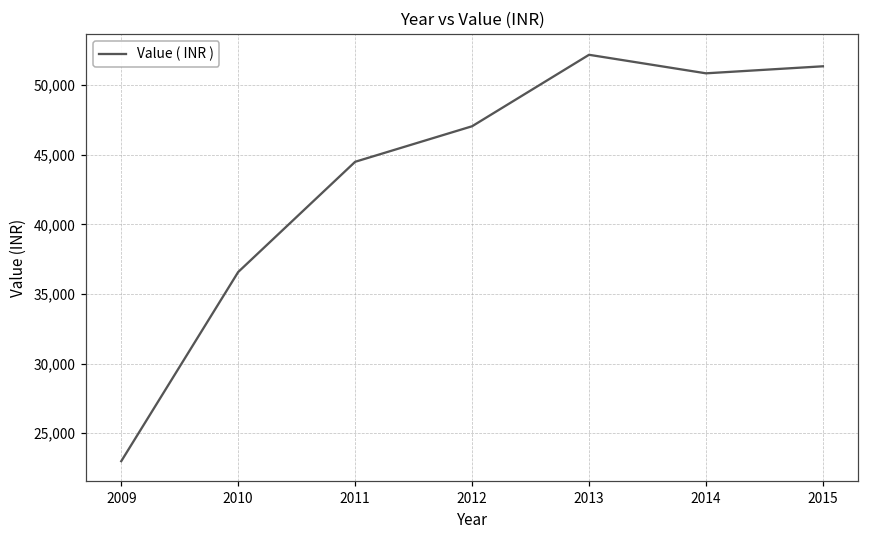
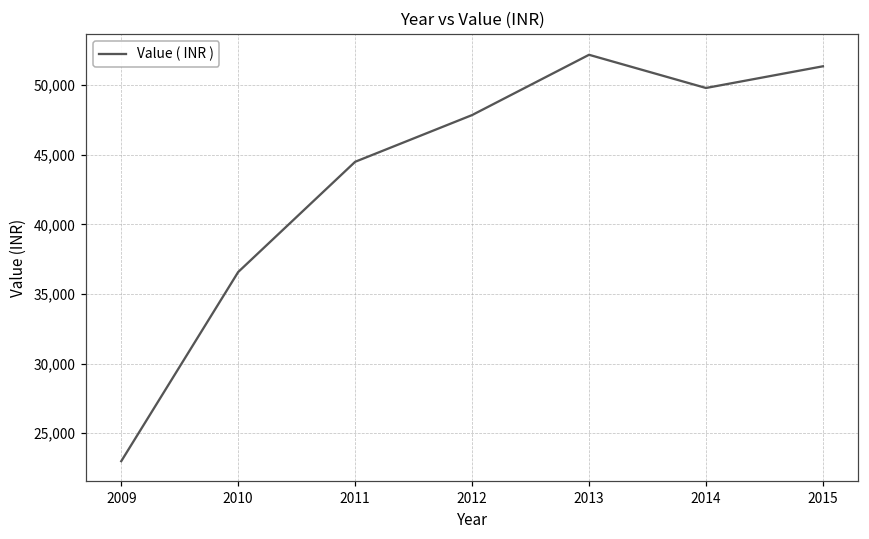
2012: 47,000 -> 47,800
2014: 50,800 -> 49,800
